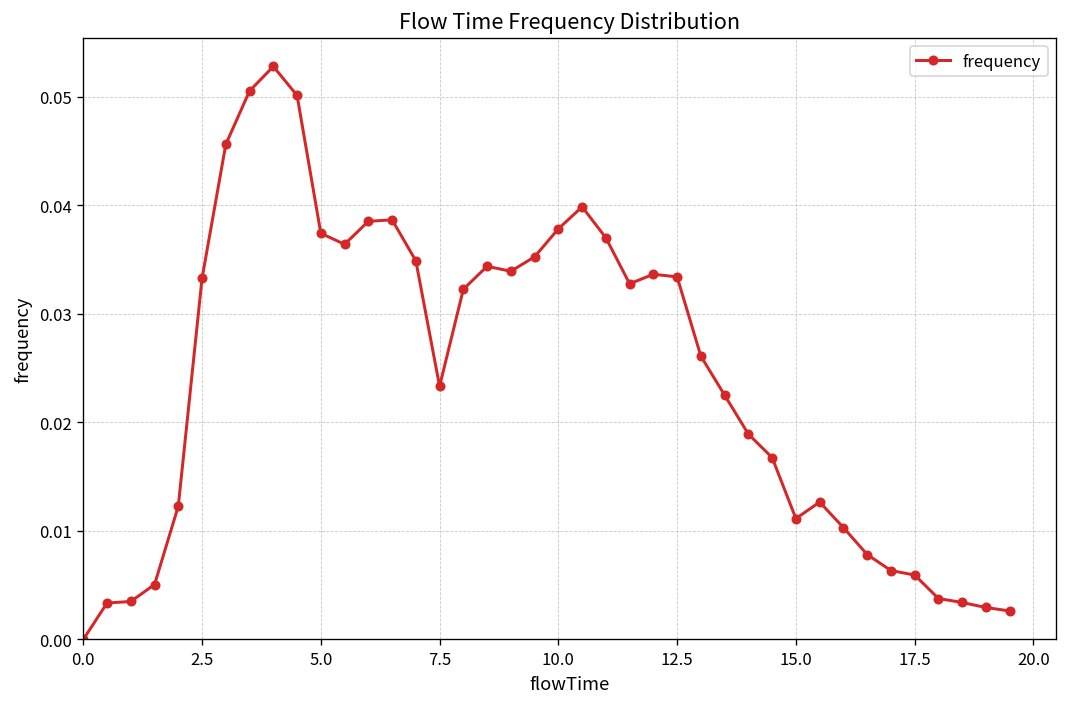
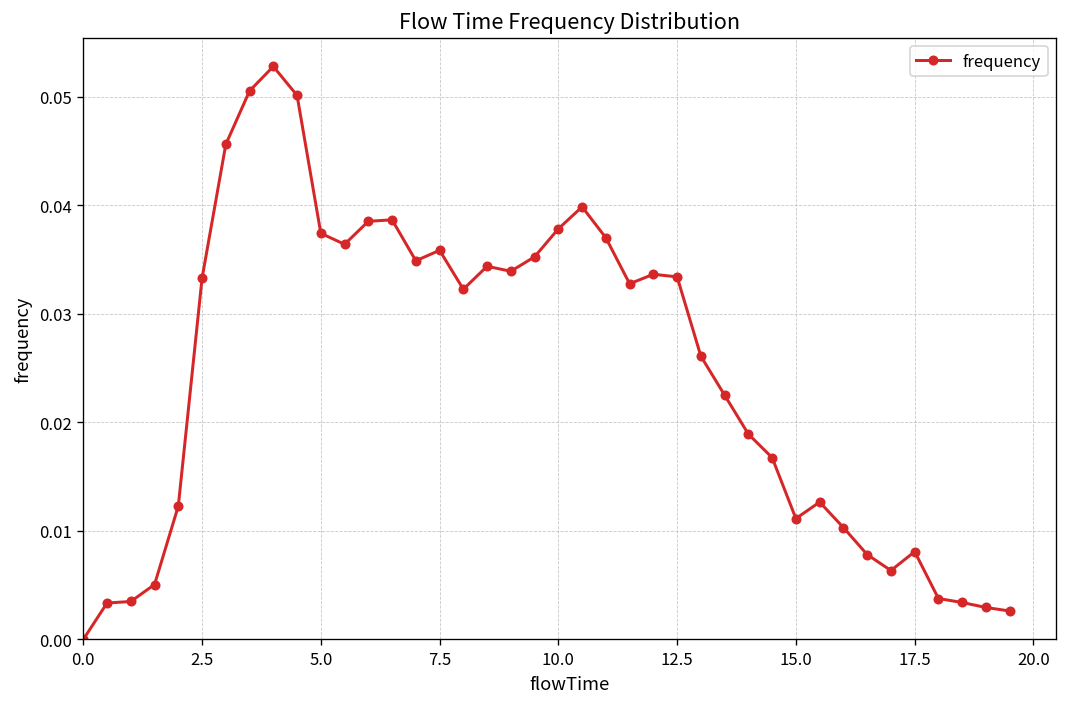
7.5: 0.023 -> 0.036
17.5: 0.006 -> 0.008
